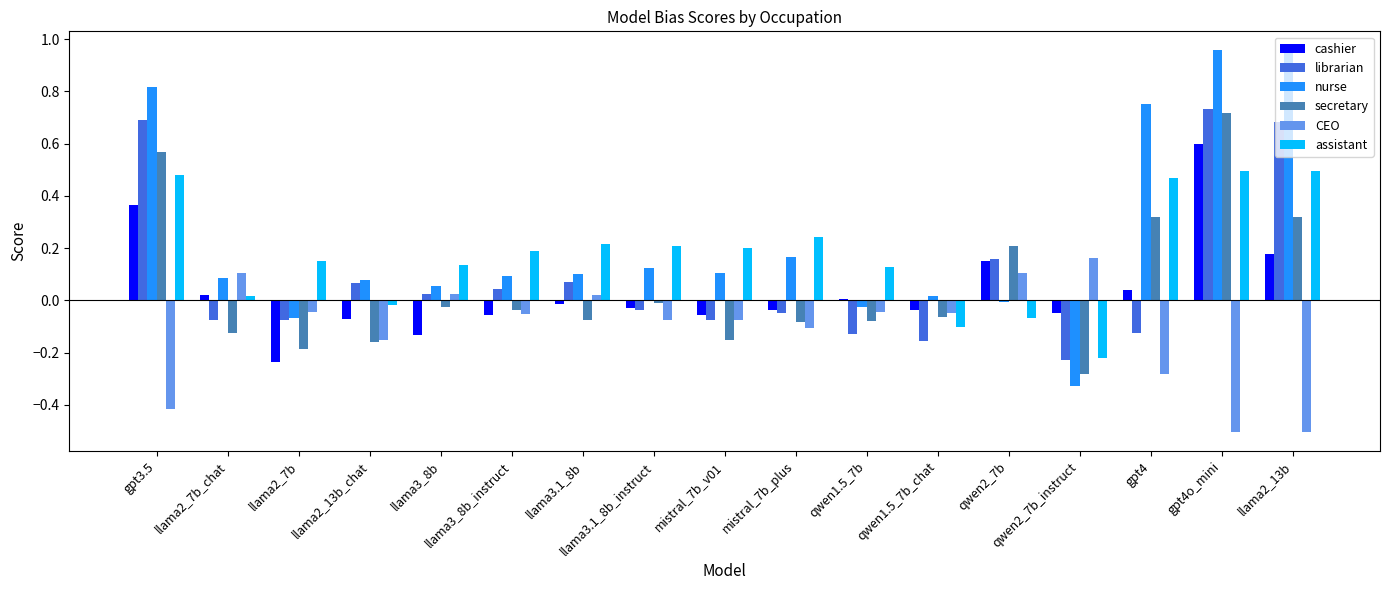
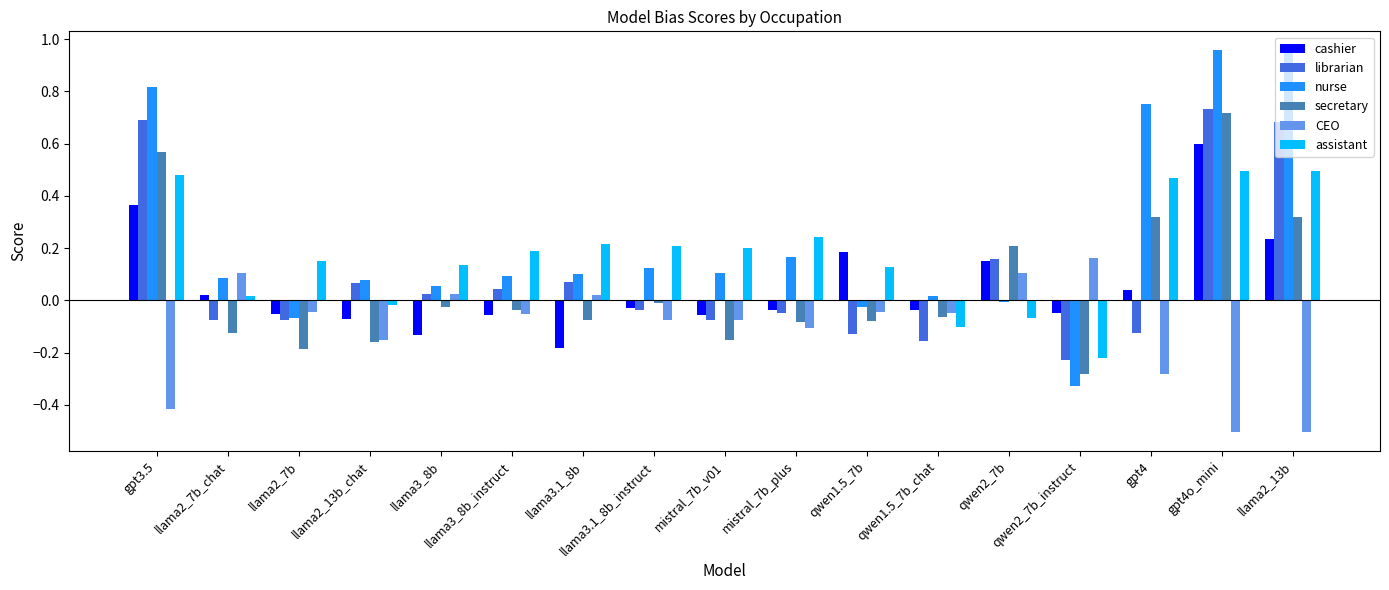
cashier, llama2_7b: -0.24 -> -0.05
cashier, llama3.1_8b: -0.01 -> -0.18
cashier, qwen1.5_7b: 0.01 -> 0.18
cashier, llama2_13b: 0.18 -> 0.23
